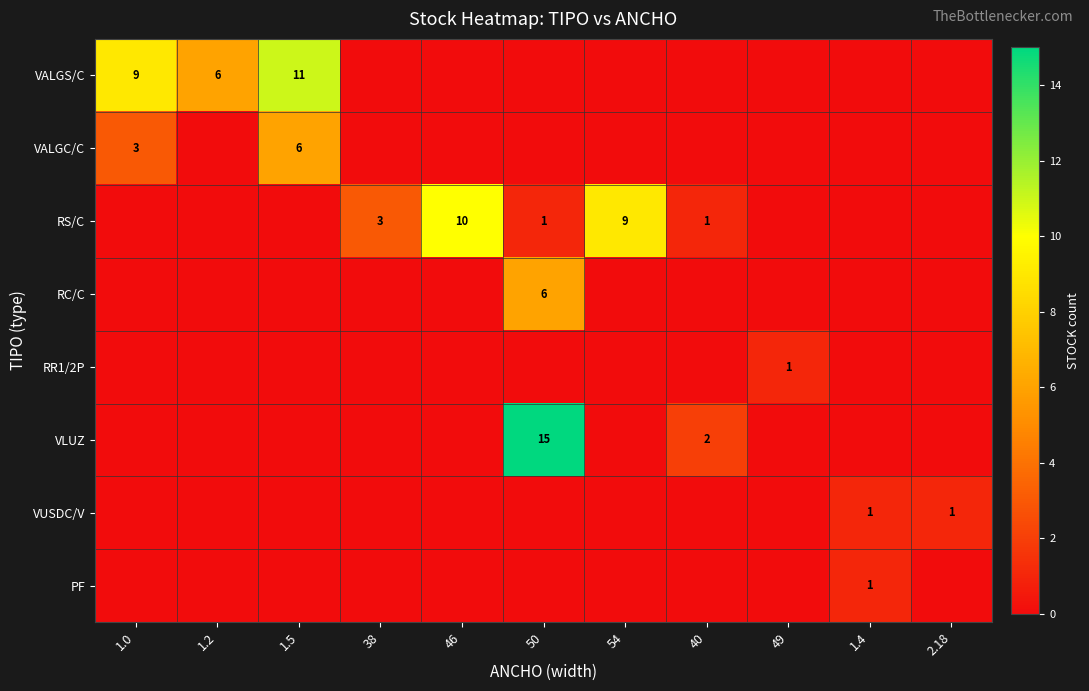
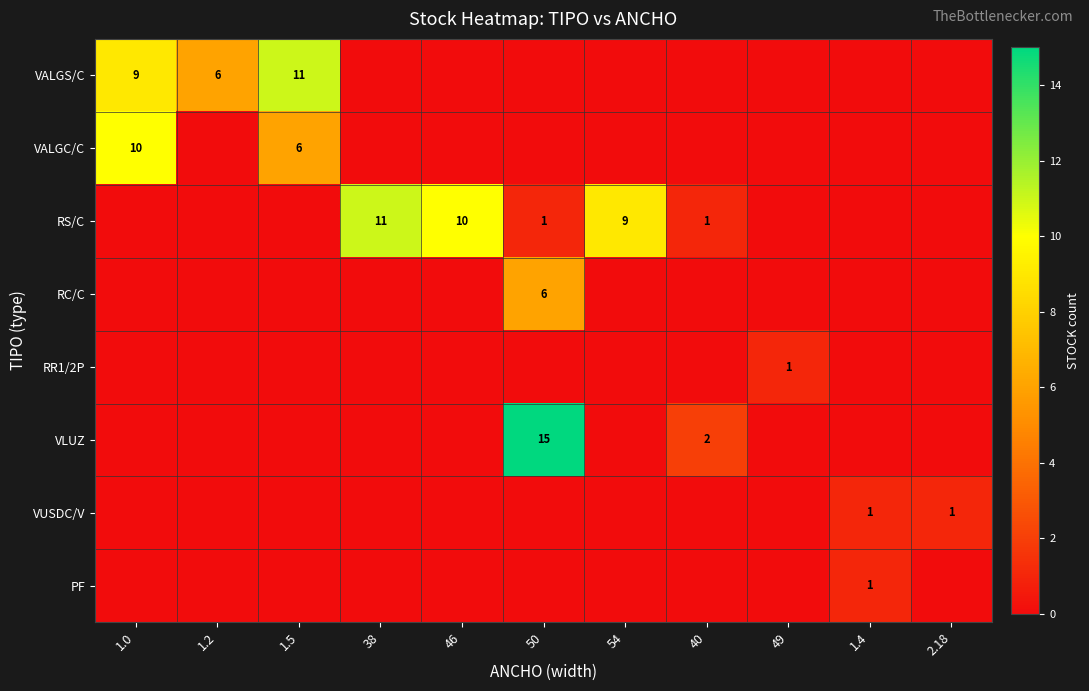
VALGC/C, 1.0: 3 -> 10
RS/C, 38: 3 -> 11
